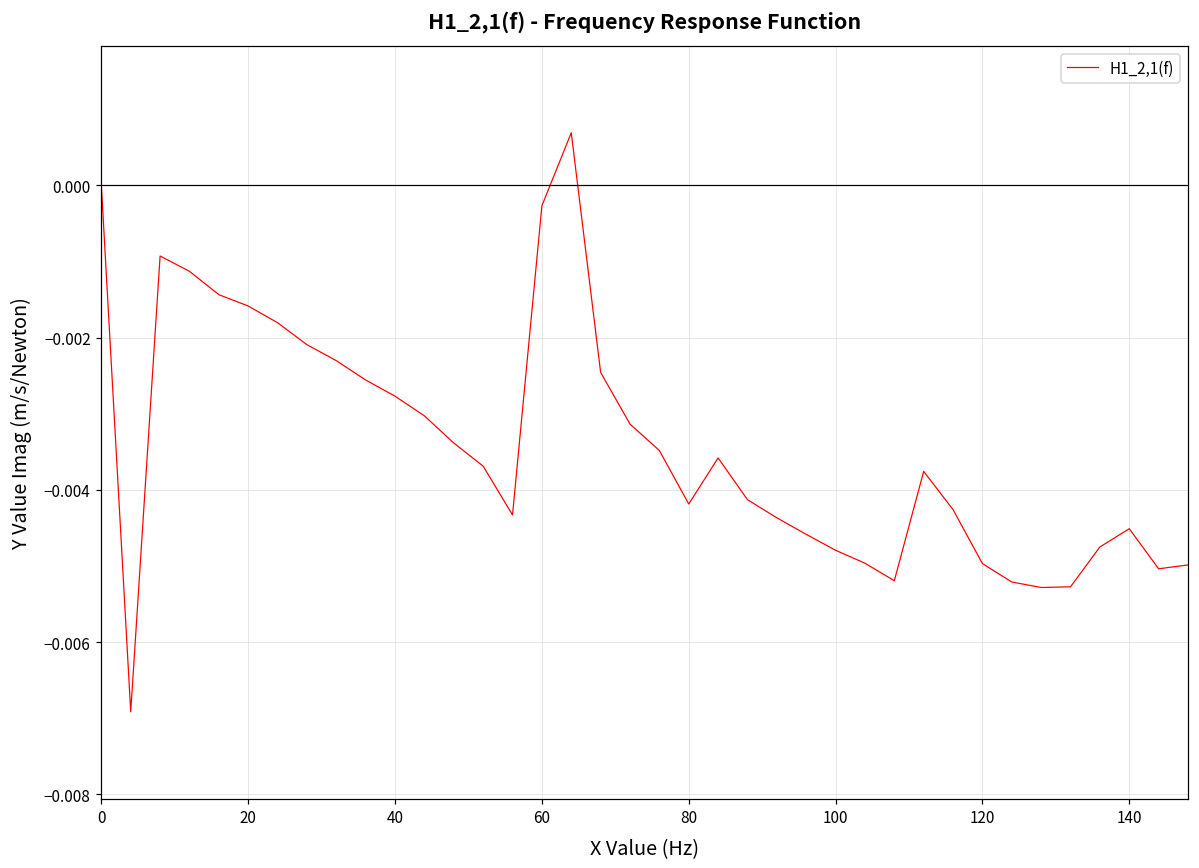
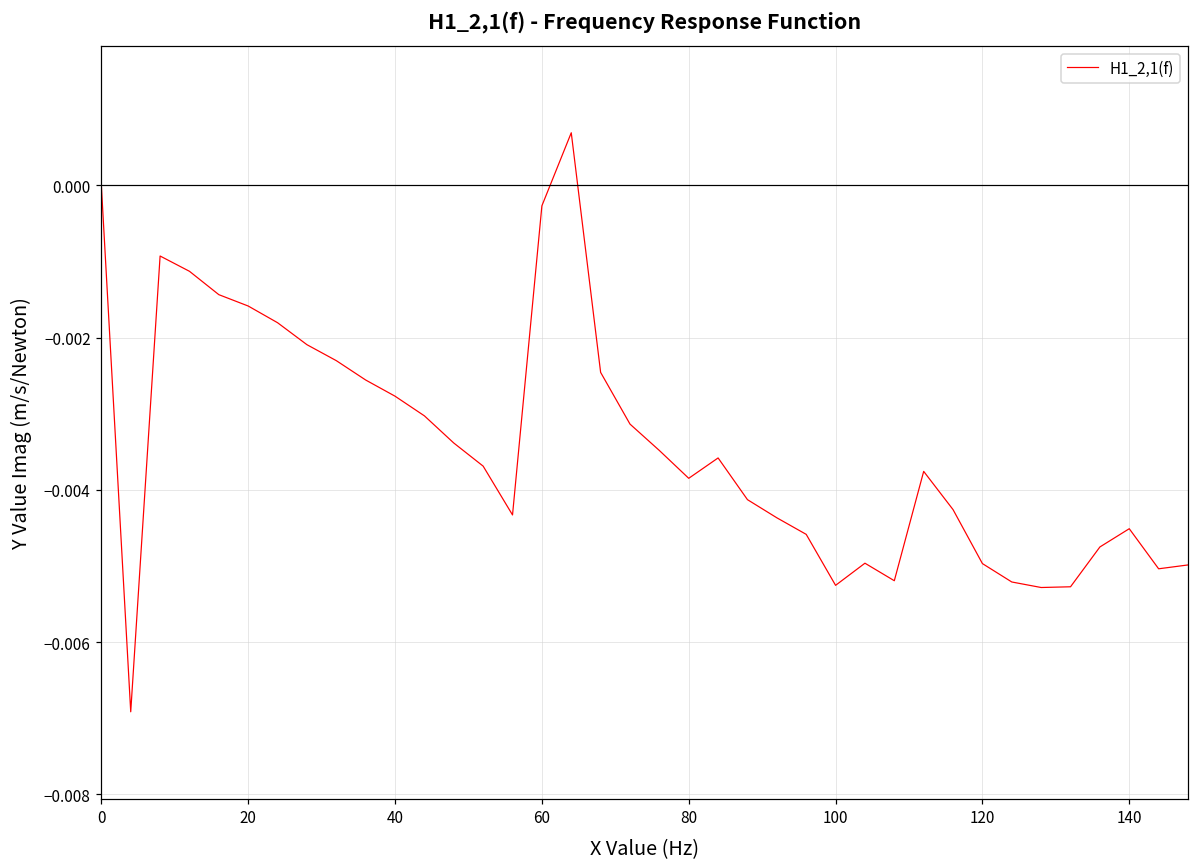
80: -0.0042 -> -0.0038
100: -0.0048 -> -0.0053
